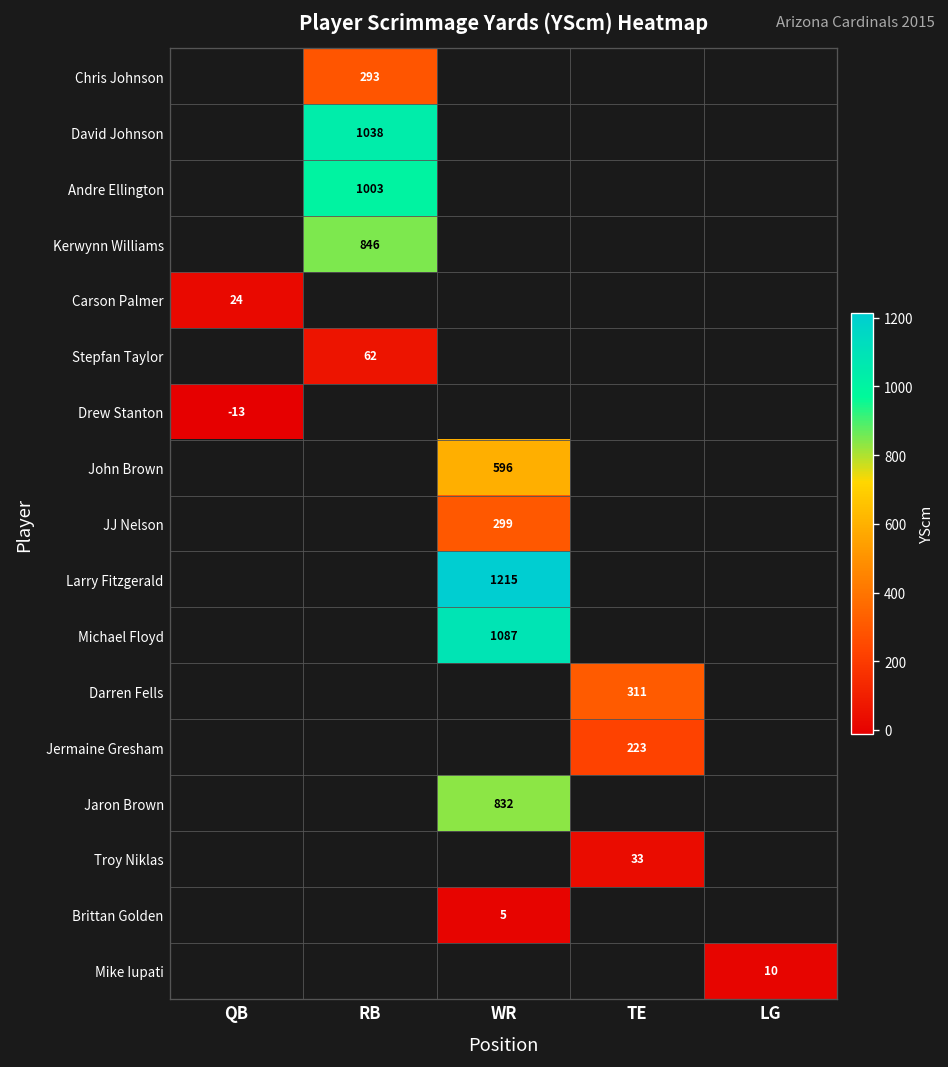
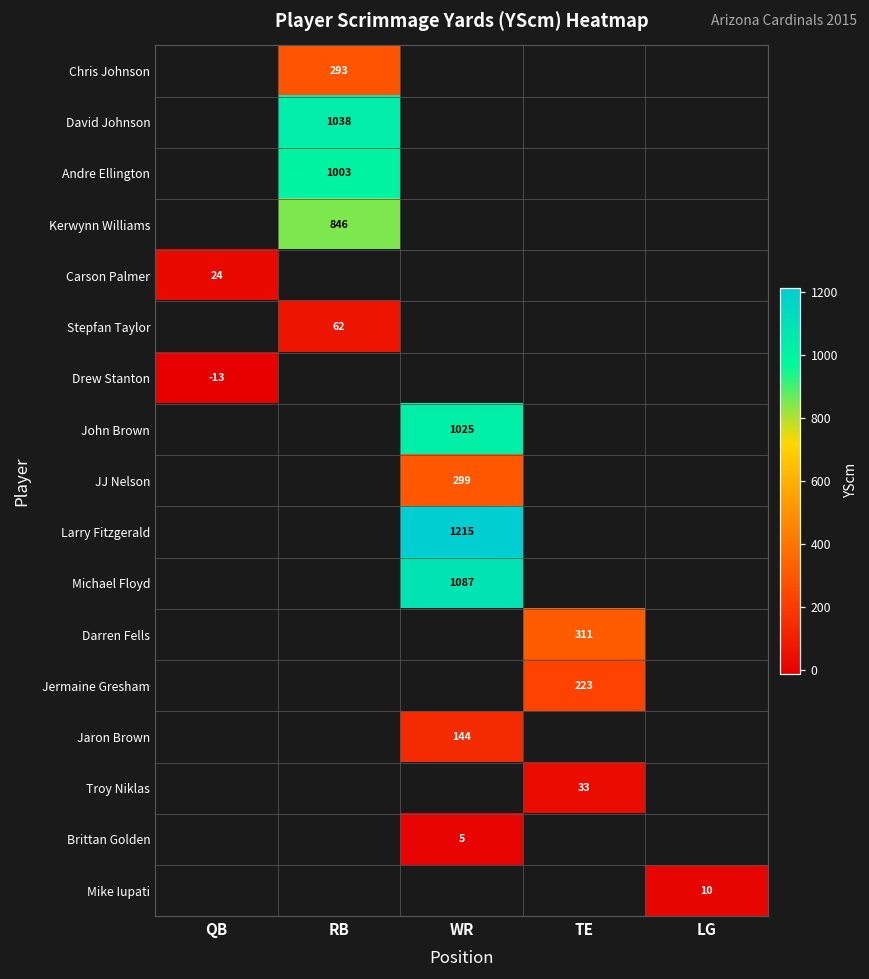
John Brown, WR: 596 -> 1025
Jaron Brown, WR: 832 -> 144
